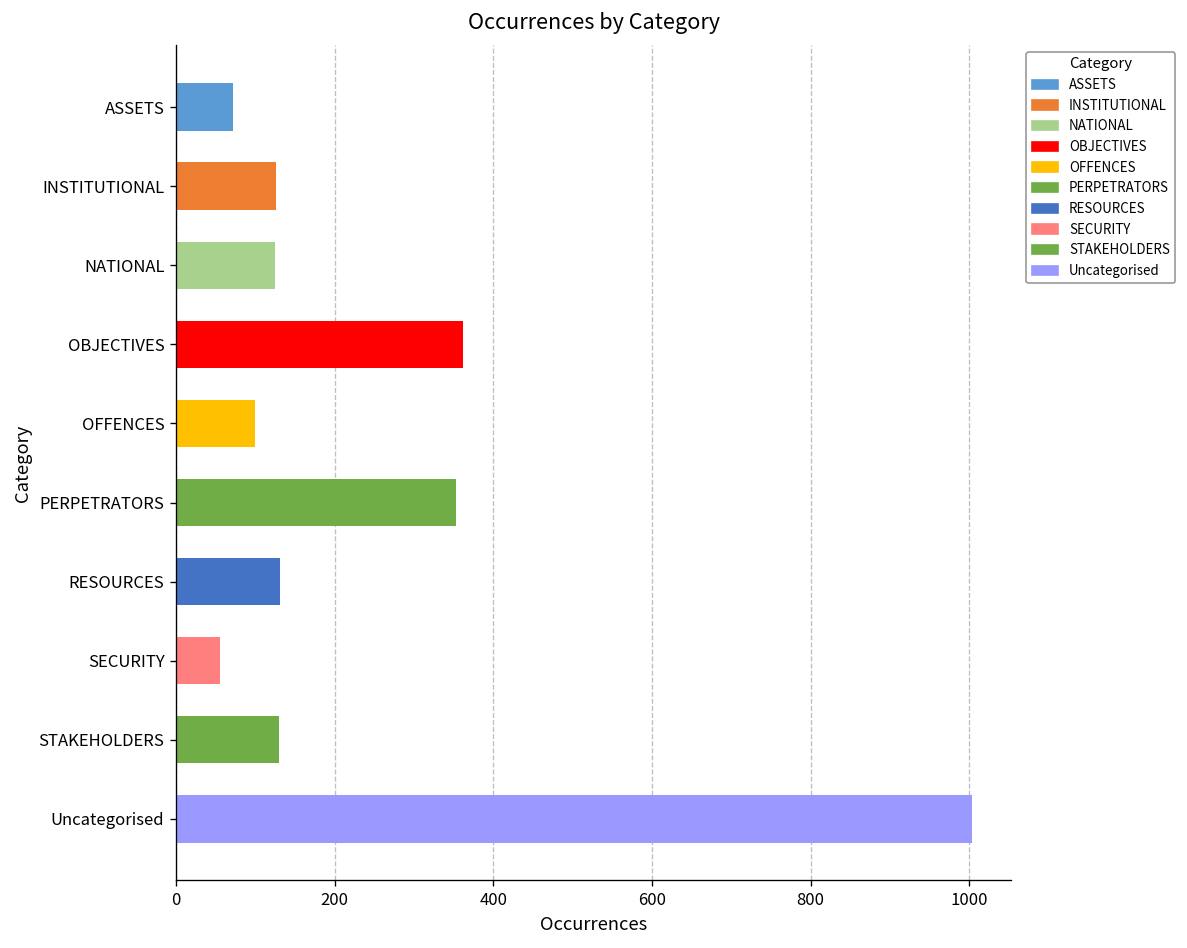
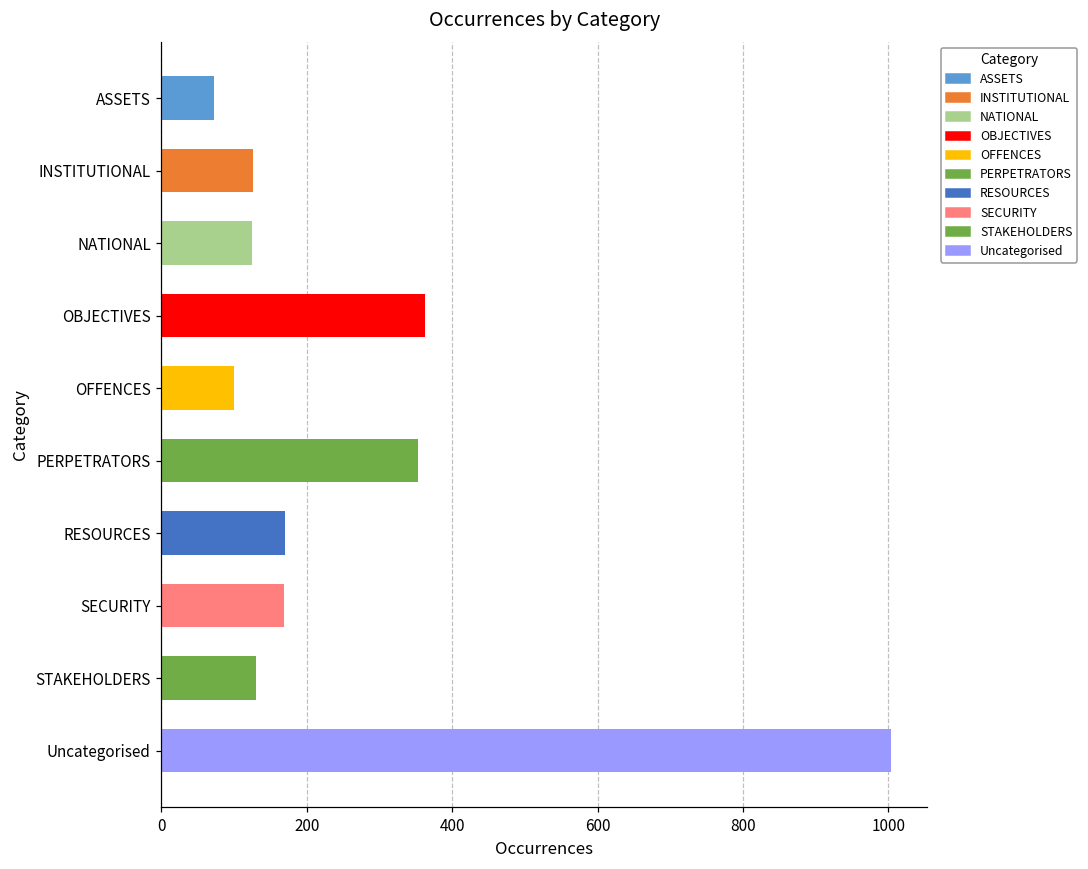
RESOURCES: 130 -> 170
SECURITY: 60 -> 170
